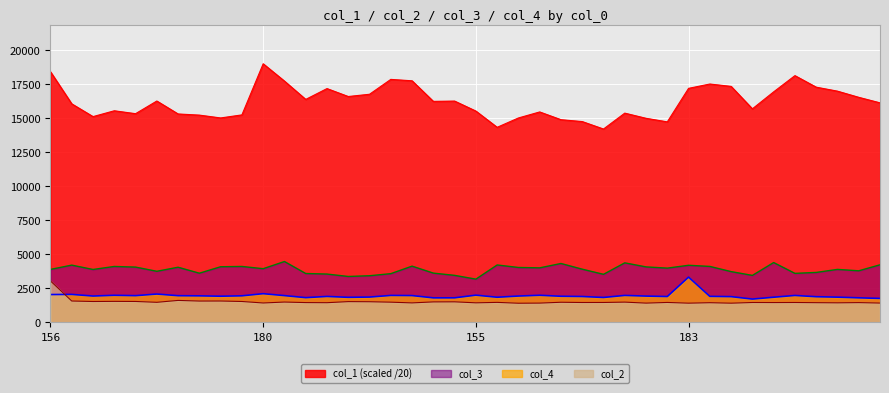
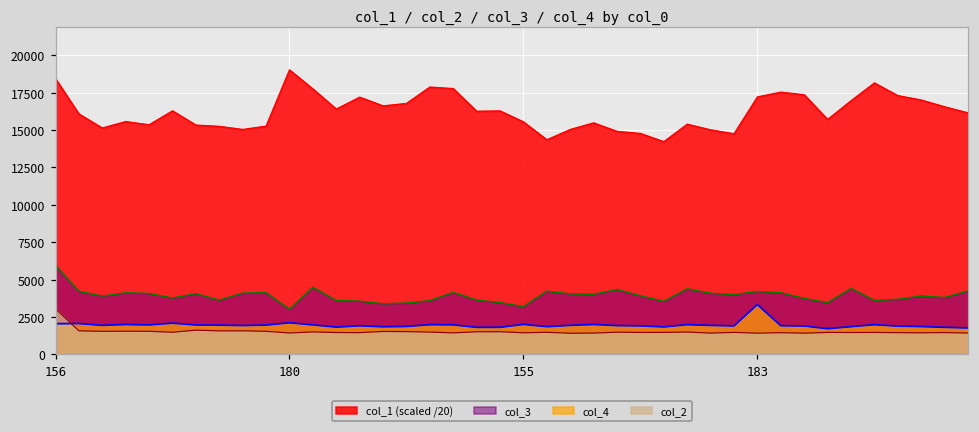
col_3, 156: 3900 -> 5900
col_3, 180: 4000 -> 3000
